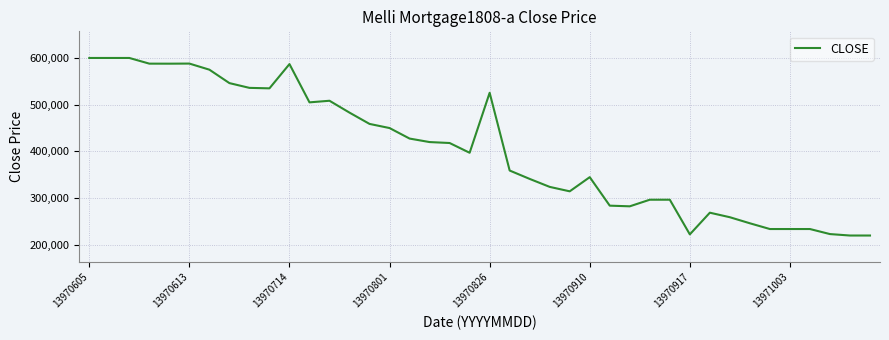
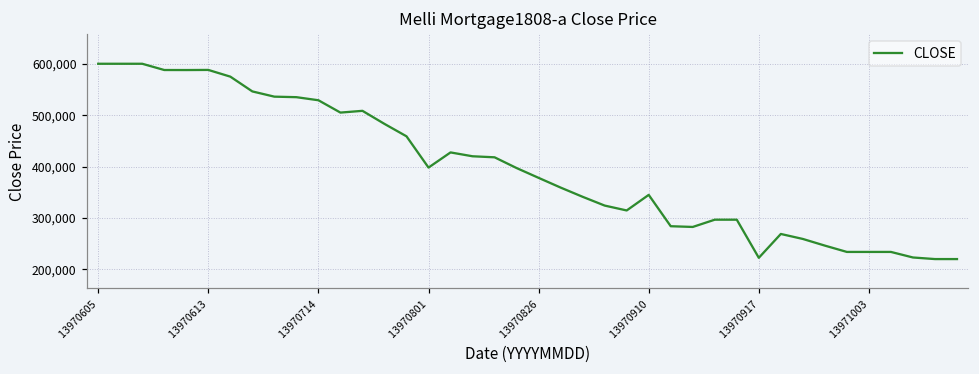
13970714: 590,000 -> 530,000
13970801: 450,000 -> 400,000
13970826: 530,000 -> 380,000
